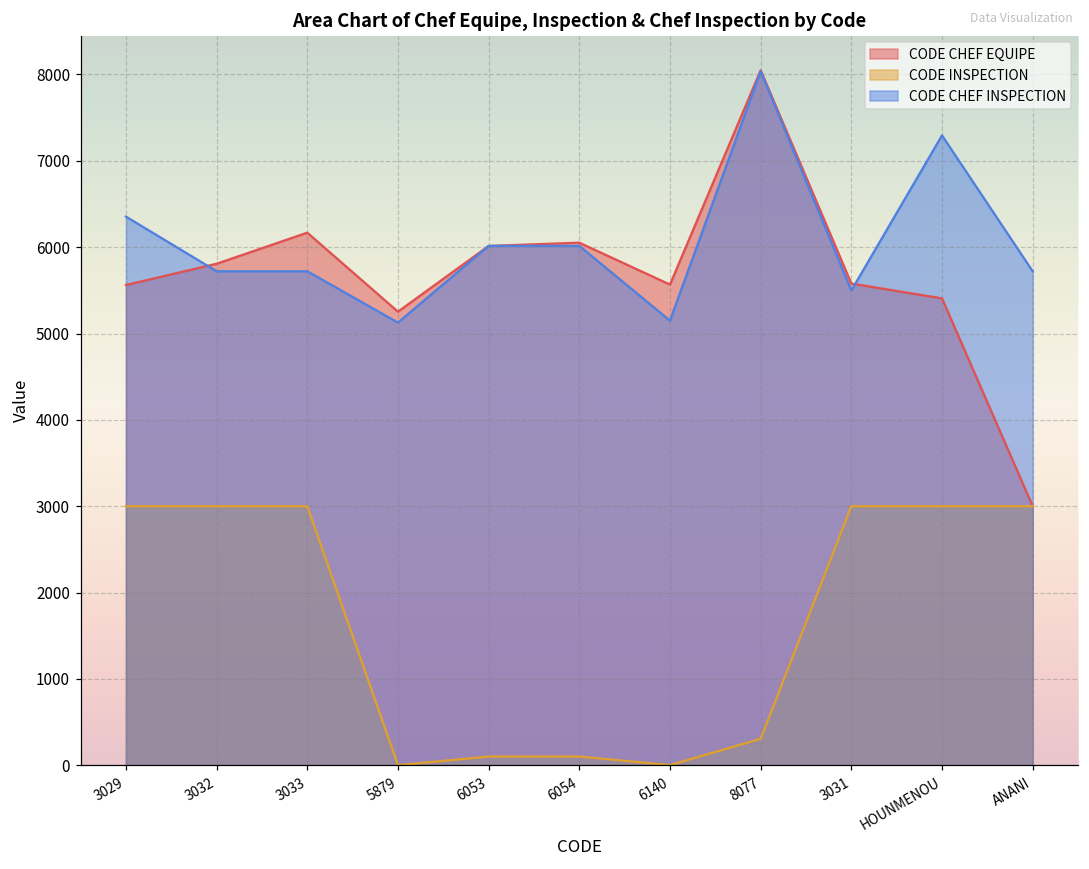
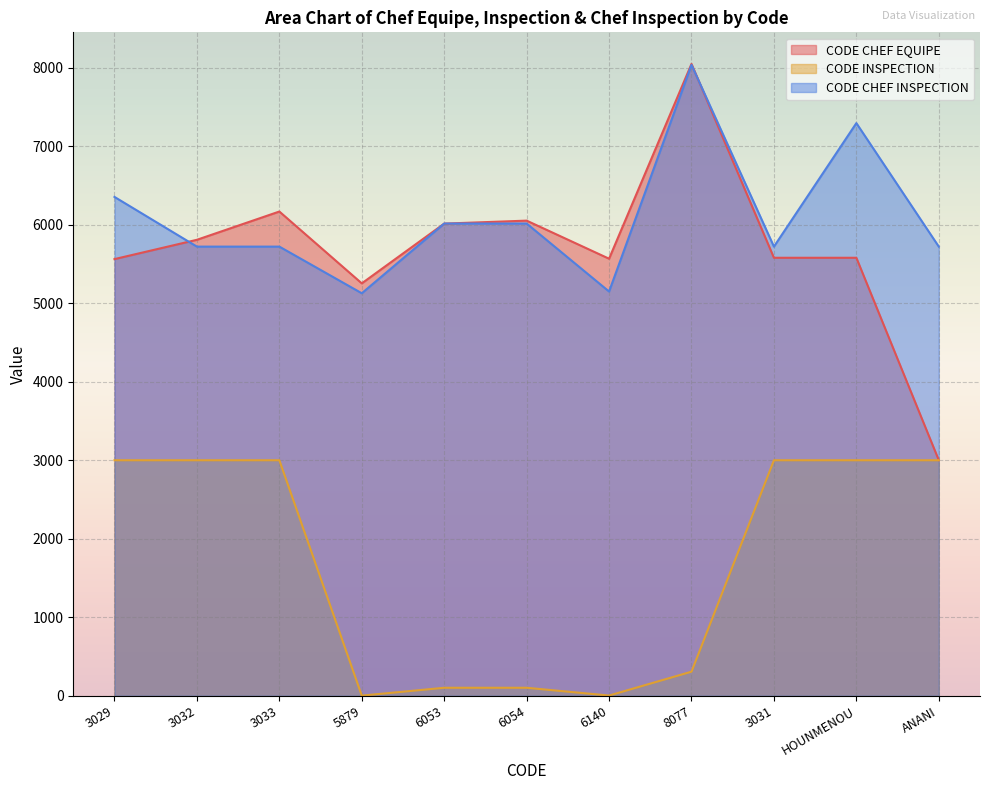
CODE CHEF INSPECTION, 3031: 5500 -> 5700
CODE CHEF EQUIPE, HOUNMENOU: 5400 -> 5600
